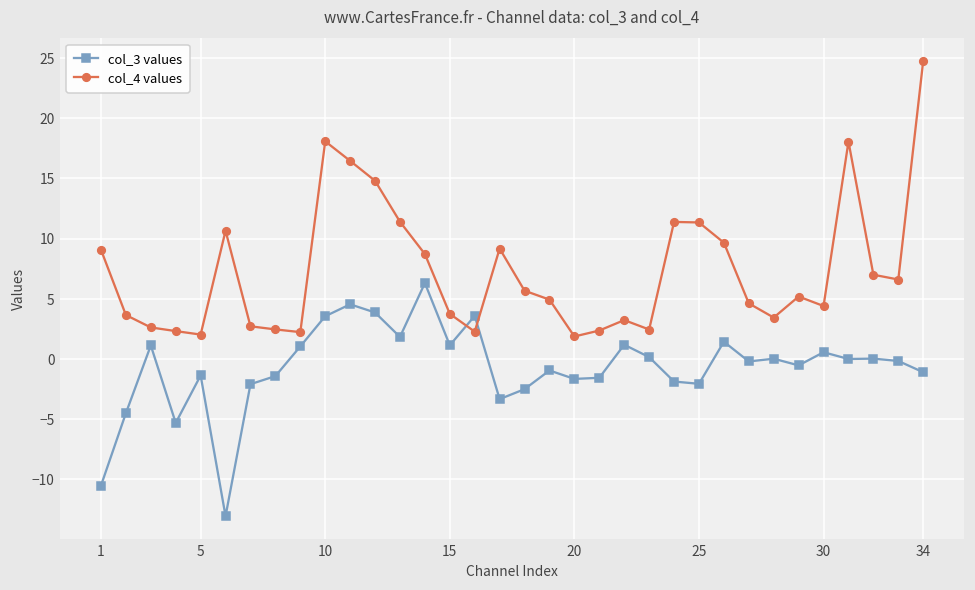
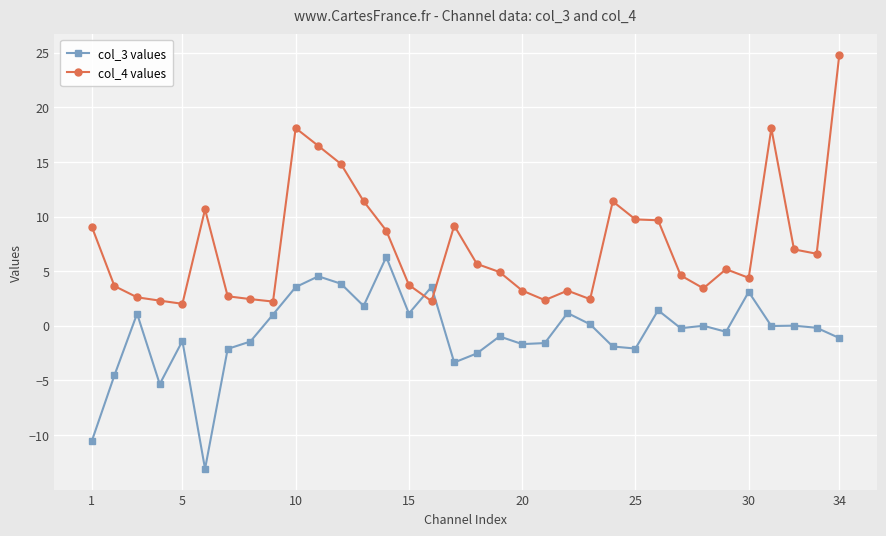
col_4 values, 20: 1.9 -> 3.2
col_4 values, 25: 11.3 -> 9.7
col_3 values, 30: 0.5 -> 3.1
